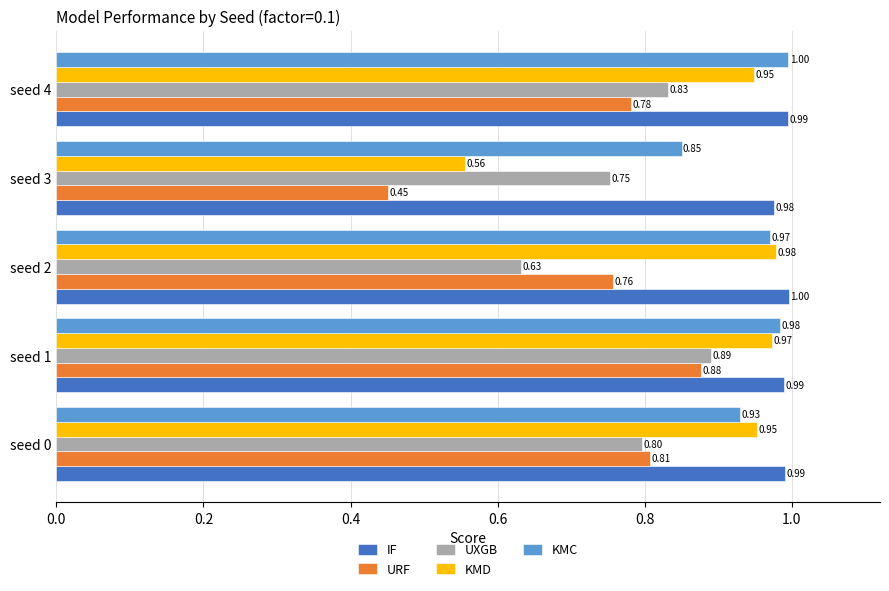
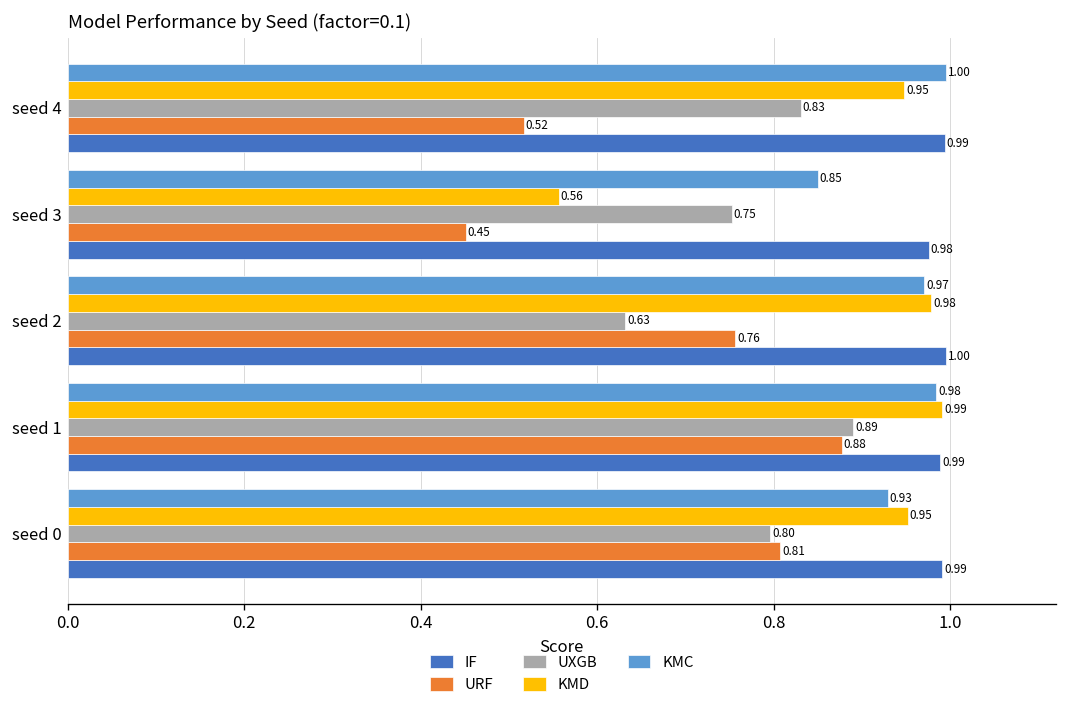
URF, seed 4: 0.78 -> 0.52
KMD, seed 1: 0.97 -> 0.99
